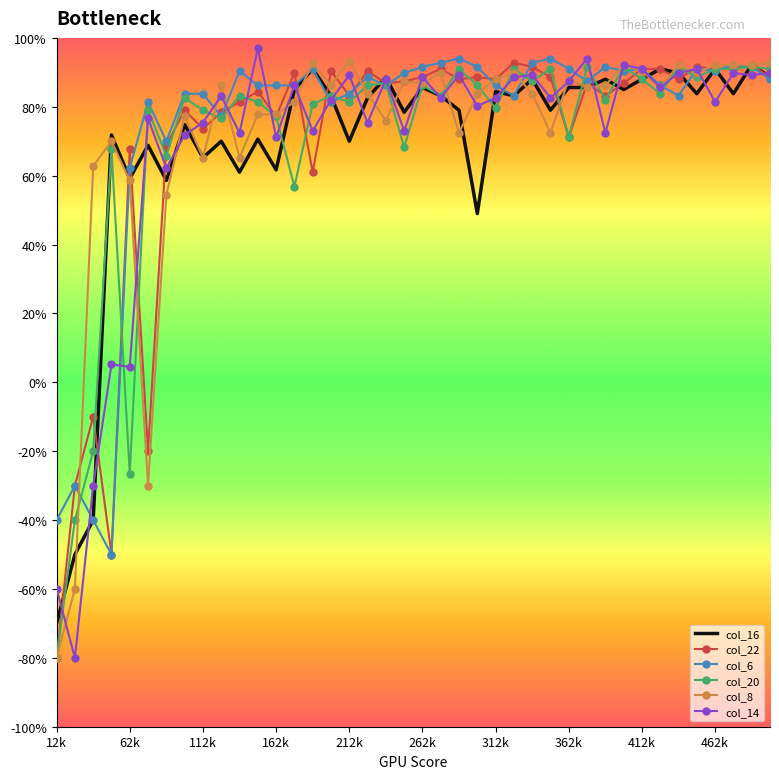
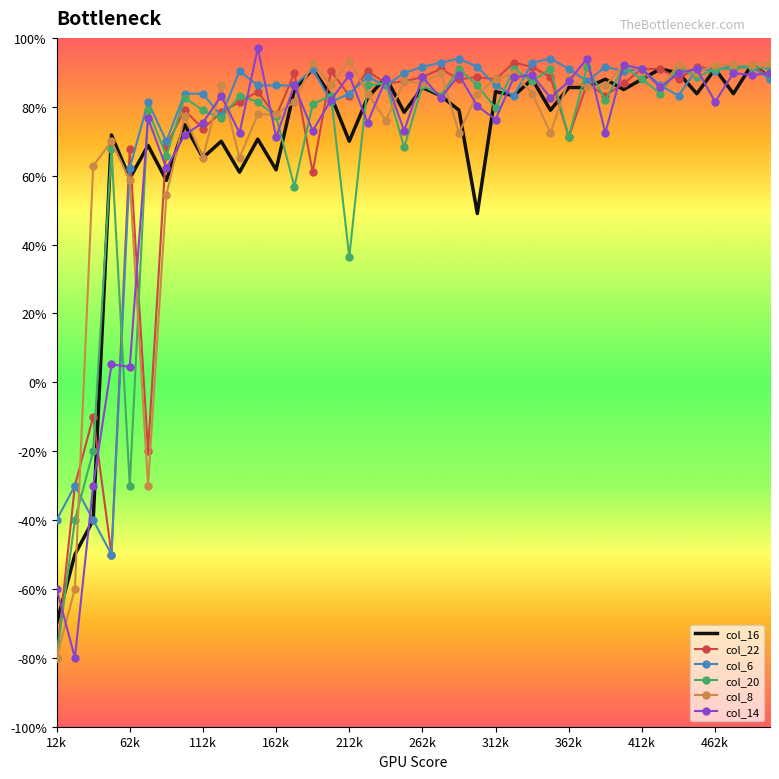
col_20, 62k: -27% -> -30%
col_20, 212k: 81% -> 36%
col_14, 312k: 83% -> 76%
